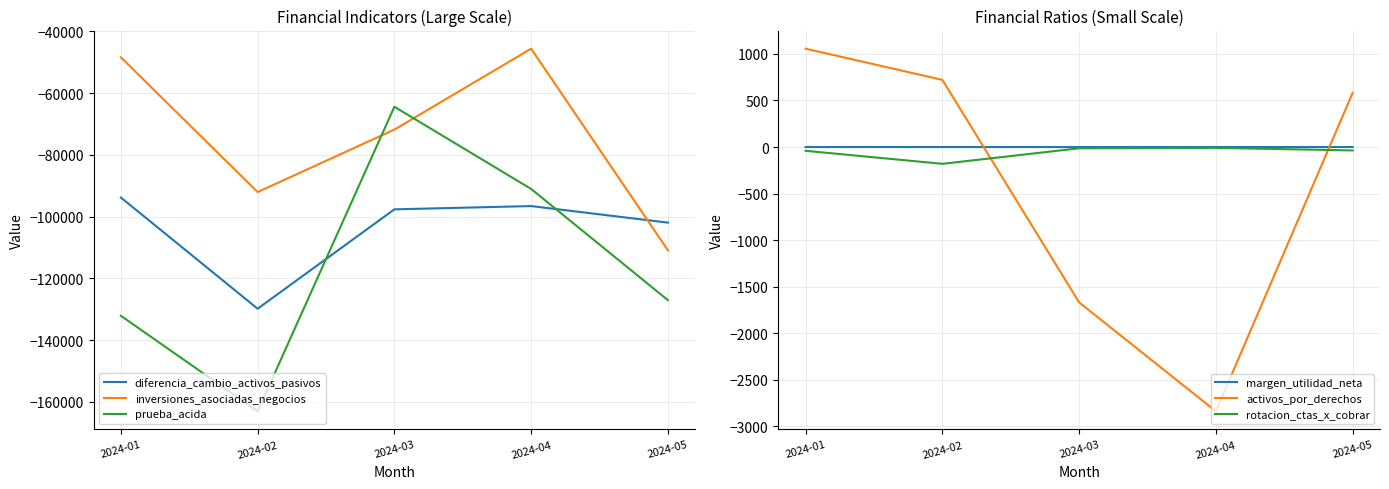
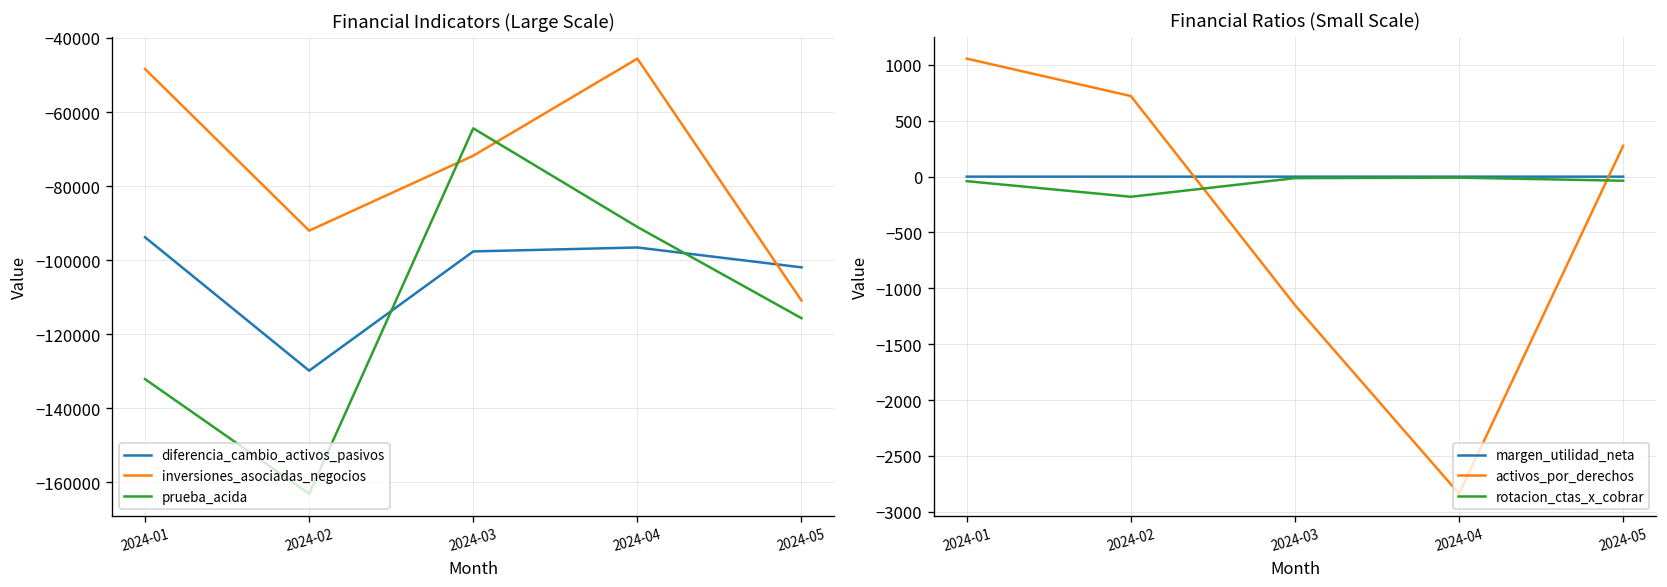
Financial Indicators (Large Scale), prueba_acida, 2024-05: -127000 -> -116000
Financial Ratios (Small Scale), activos_por_derechos, 2024-03: -1700 -> -1200
Financial Ratios (Small Scale), activos_por_derechos, 2024-05: 600 -> 300
